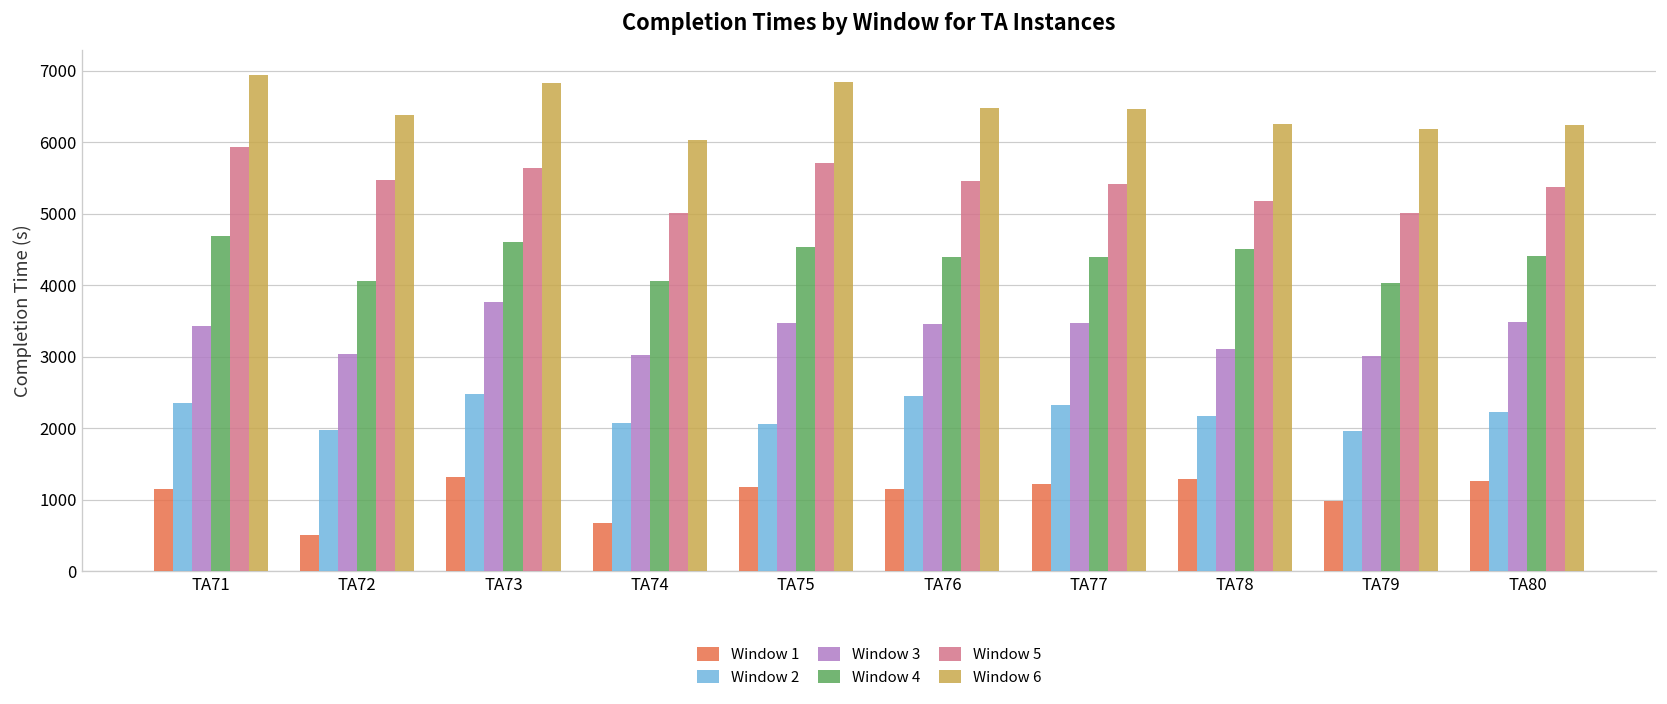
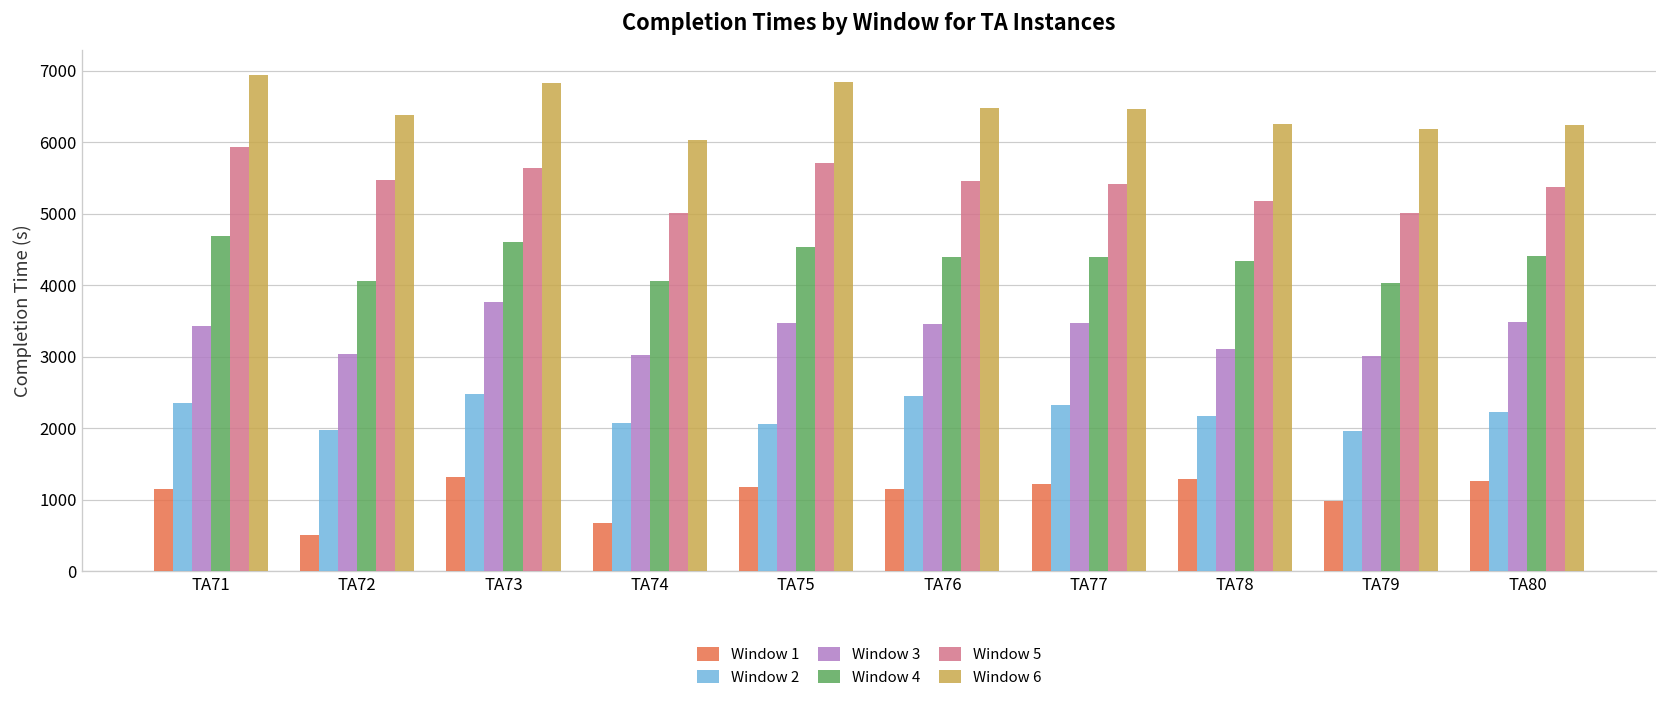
Window 4, TA78: 4500 -> 4300
